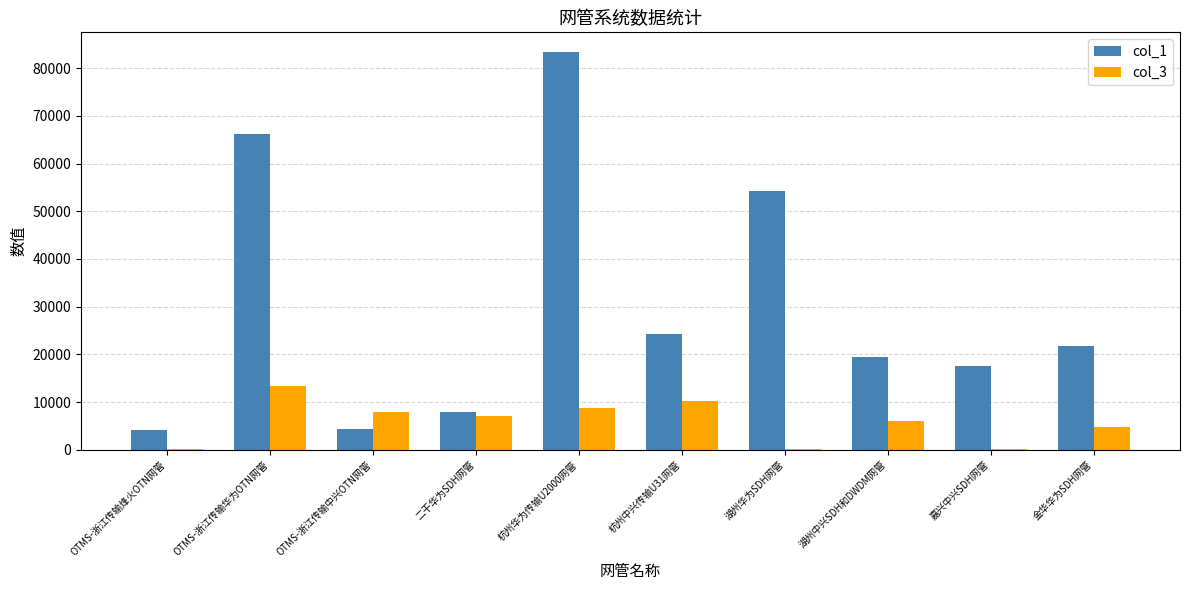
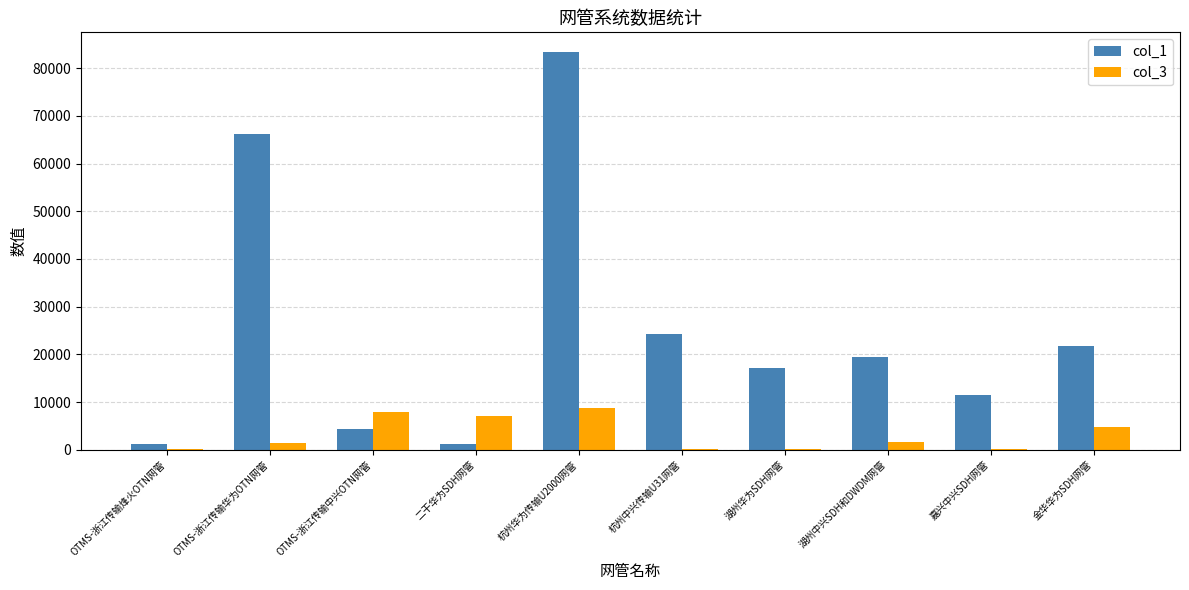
col_1, OTMS-浙江传输烽火OTN网管: 4000 -> 1000
col_3, OTMS-浙江传输华为OTN网管: 13000 -> 1000
col_1, 二干华为SDH网管: 8000 -> 1000
col_3, 杭州中兴传输U31网管: 10000 -> 0
col_1, 湖州华为SDH网管: 54000 -> 17000
col_3, 湖州中兴SDH和DWDM网管: 6000 -> 2000
col_1, 嘉兴中兴SDH网管: 18000 -> 12000
